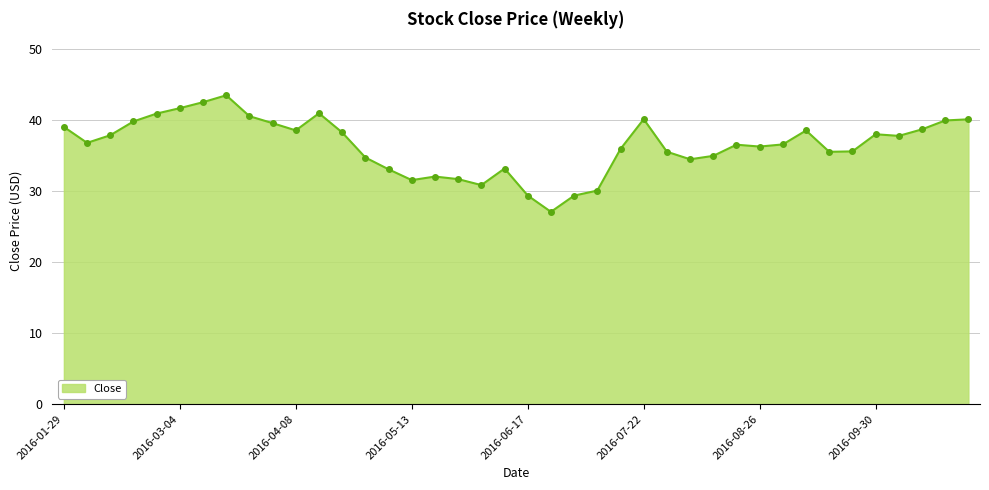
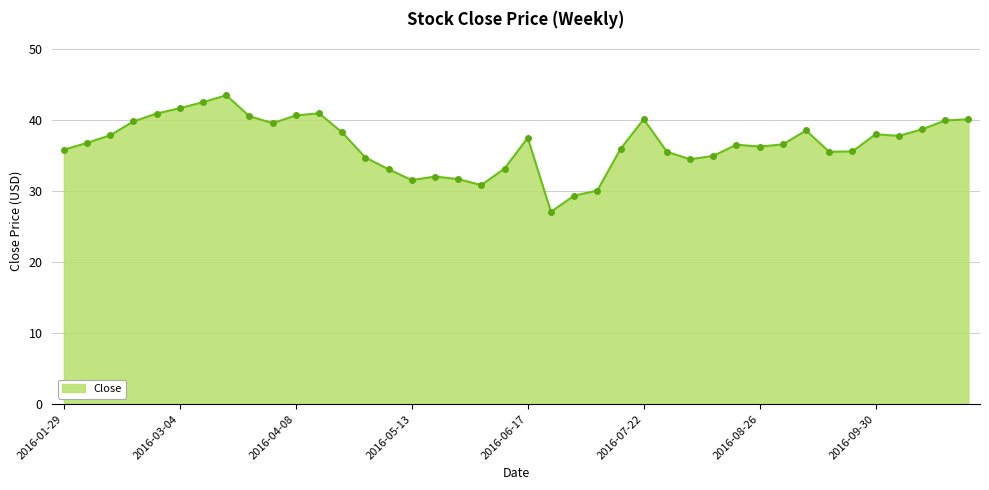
2016-01-29: 39 -> 36
2016-04-08: 39 -> 41
2016-06-17: 29 -> 37
